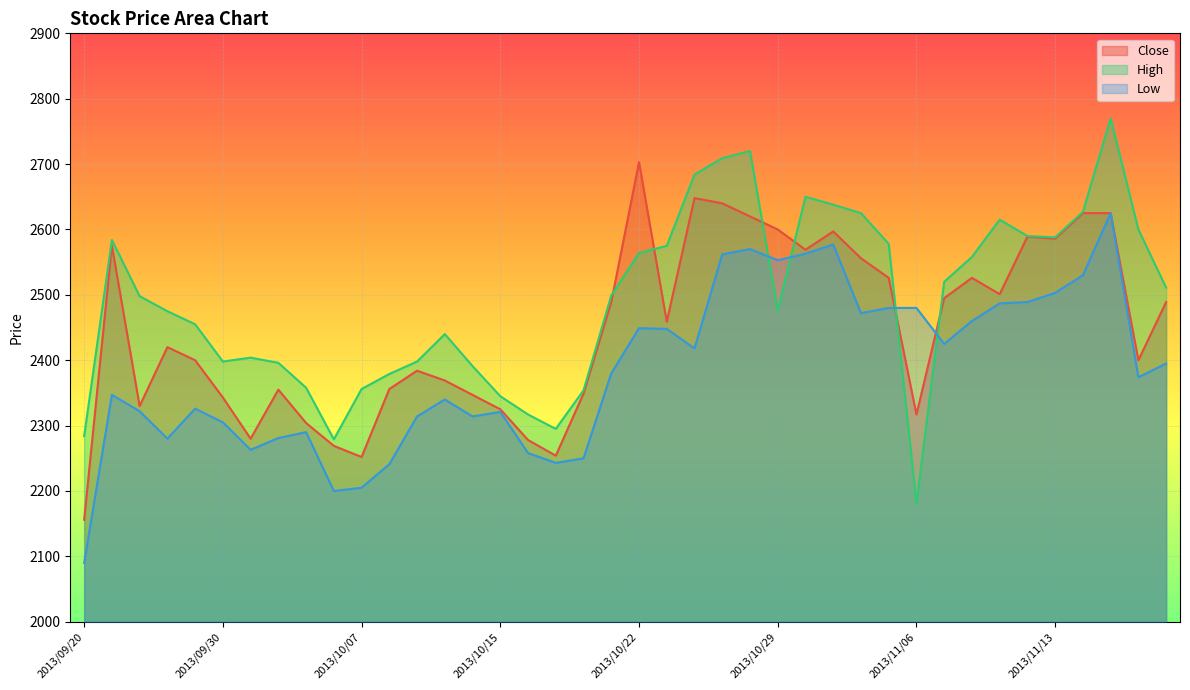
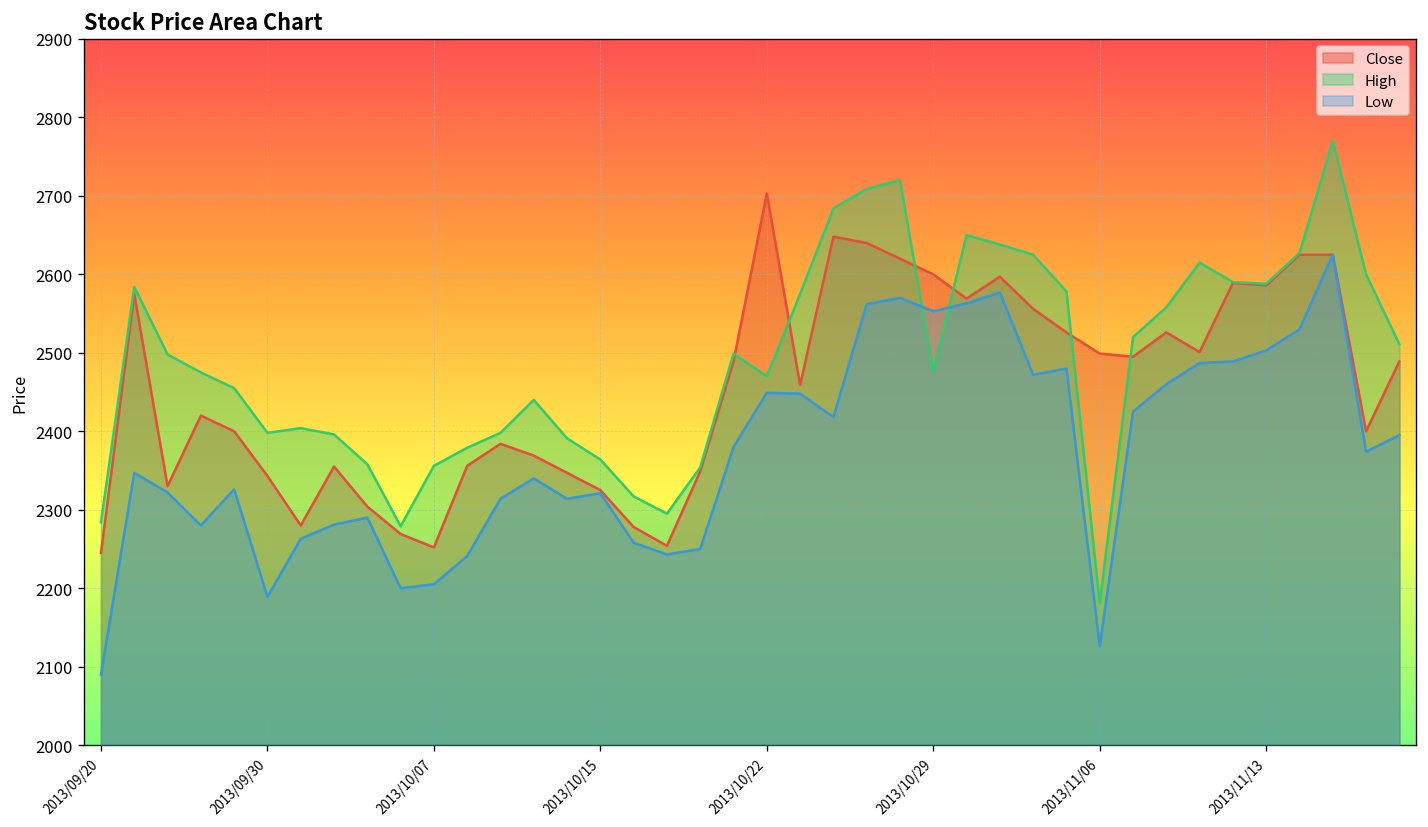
Close, 2013/09/20: 2160 -> 2250
Low, 2013/09/30: 2310 -> 2190
High, 2013/10/15: 2350 -> 2360
High, 2013/10/22: 2560 -> 2470
Close, 2013/11/06: 2320 -> 2500
Low, 2013/11/06: 2480 -> 2130
